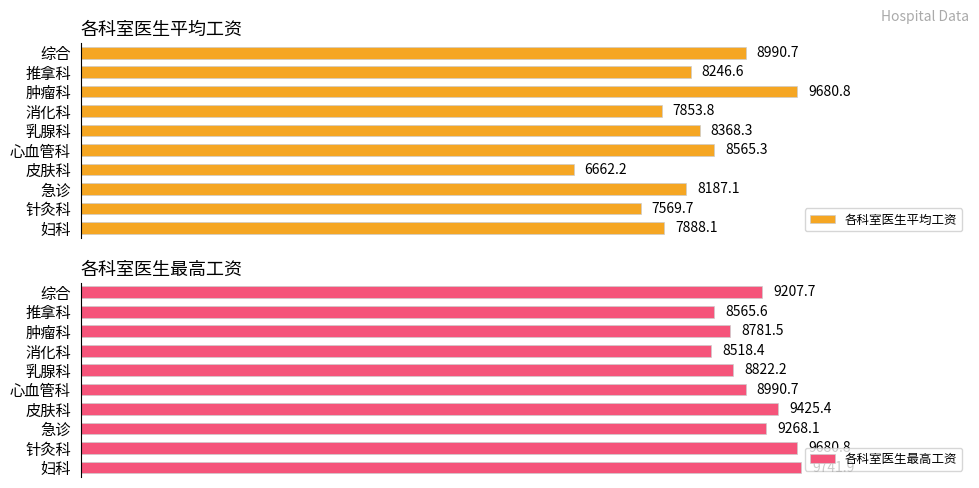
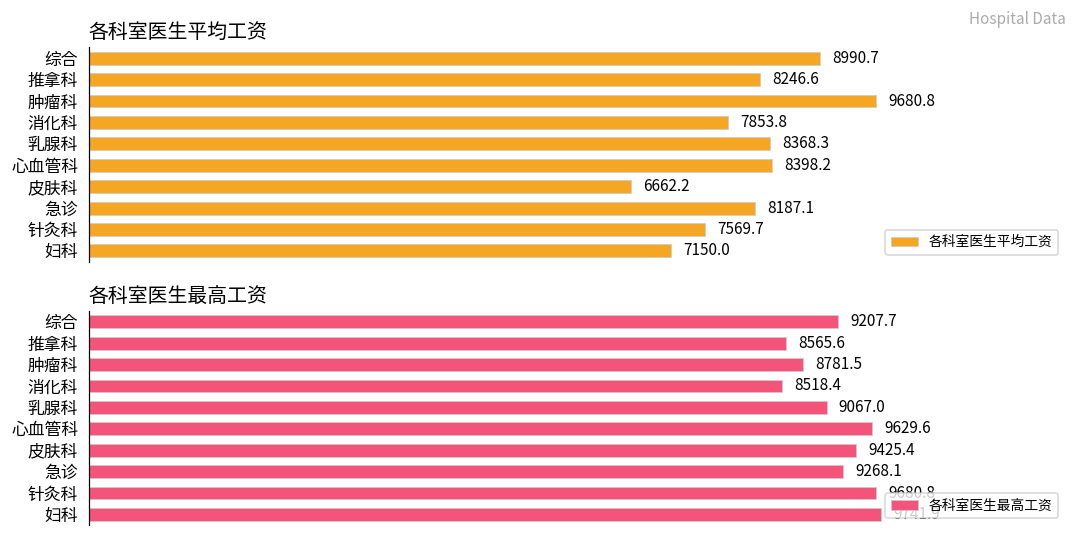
各科室医生平均工资, 心血管科: 8565.3 -> 8398.2
各科室医生平均工资, 妇科: 7888.1 -> 7150.0
各科室医生最高工资, 乳腺科: 8822.2 -> 9067.0
各科室医生最高工资, 心血管科: 8990.7 -> 9629.6
